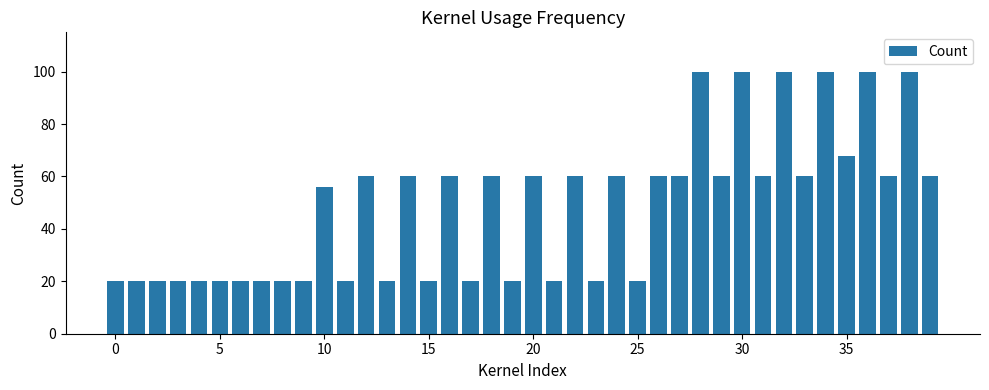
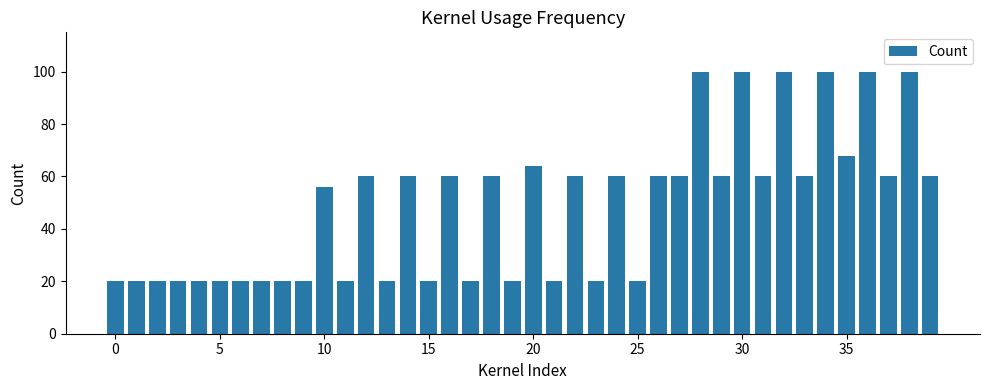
20: 60 -> 64
